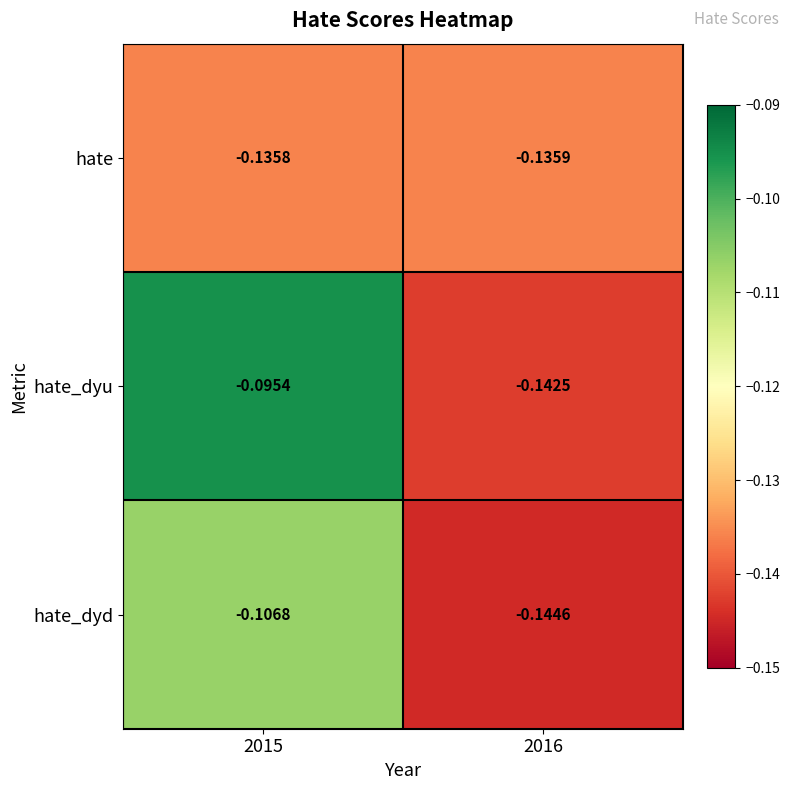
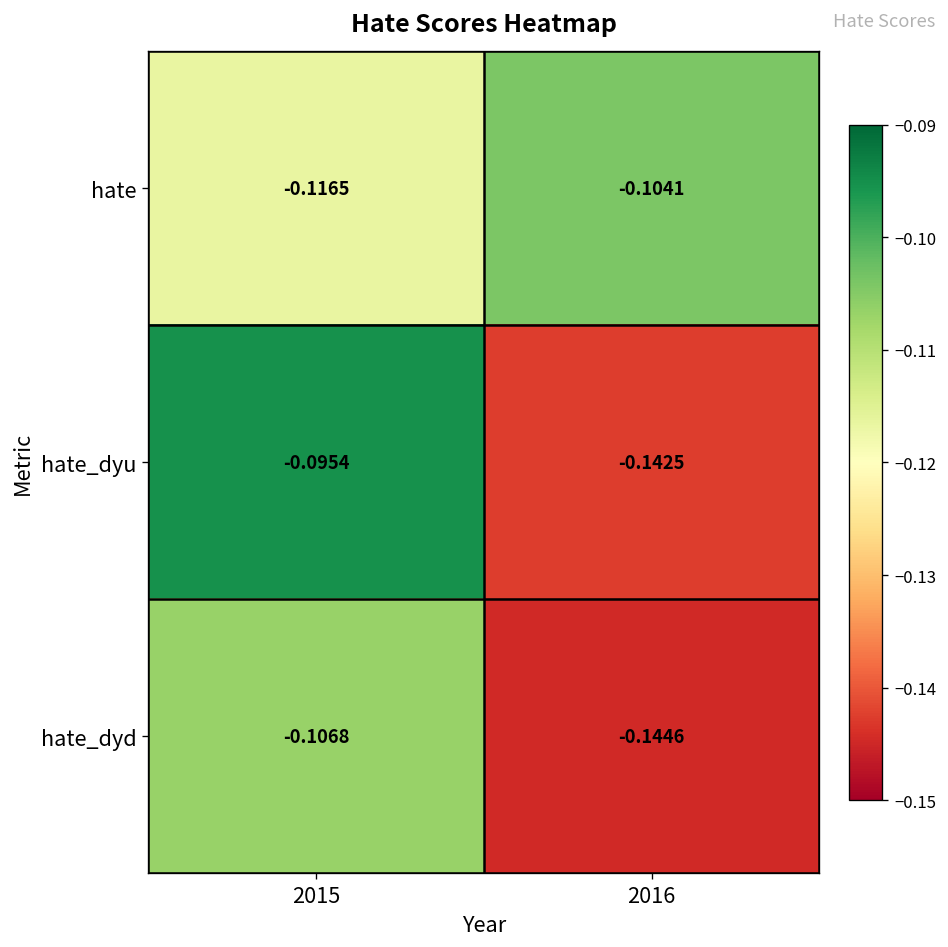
hate, 2015: -0.1358 -> -0.1165
hate, 2016: -0.1359 -> -0.1041
